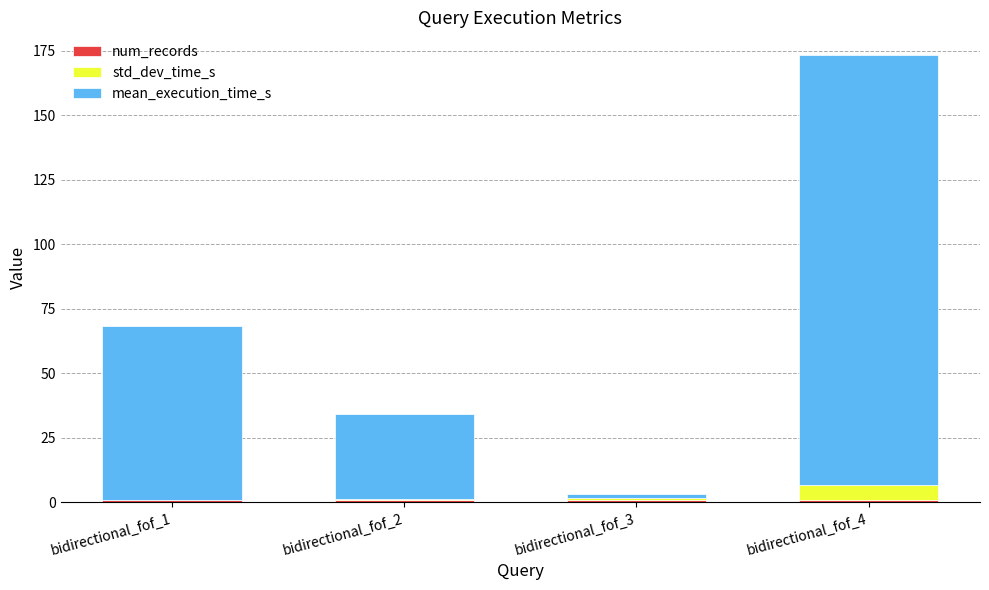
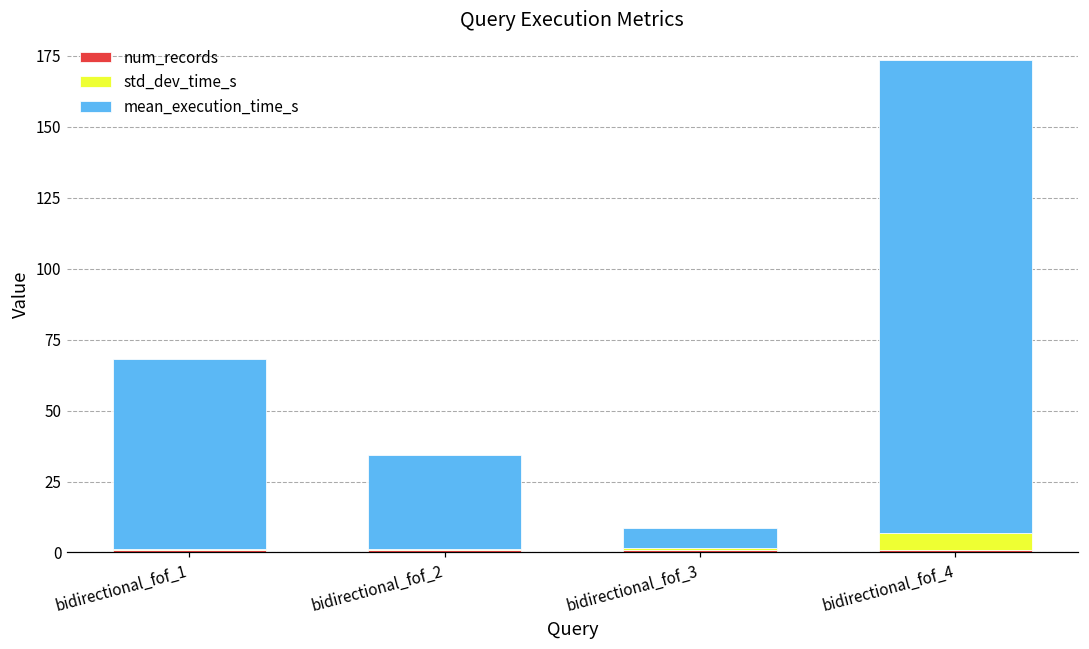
mean_execution_time_s, bidirectional_fof_3: 2 -> 7
